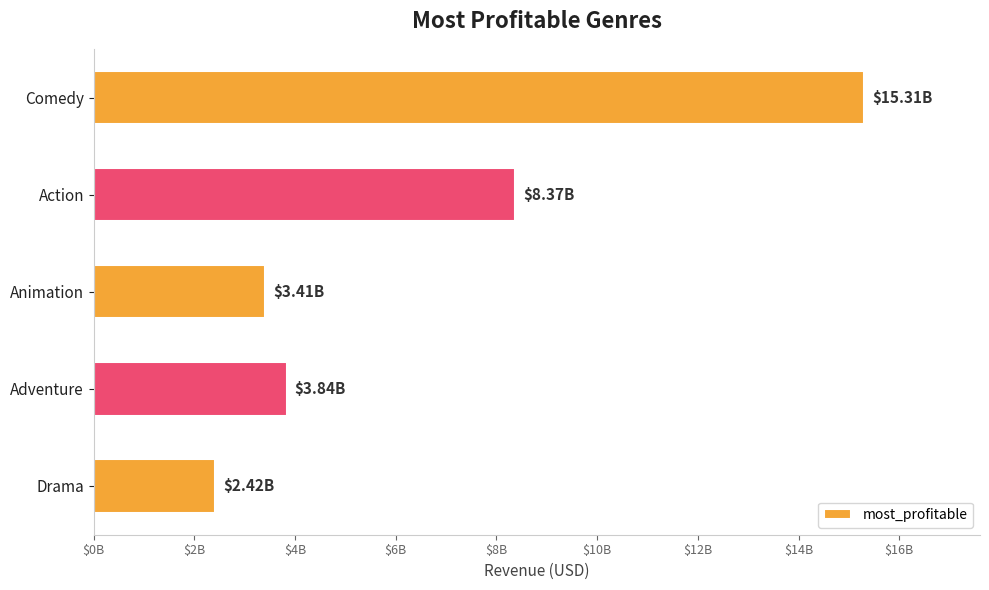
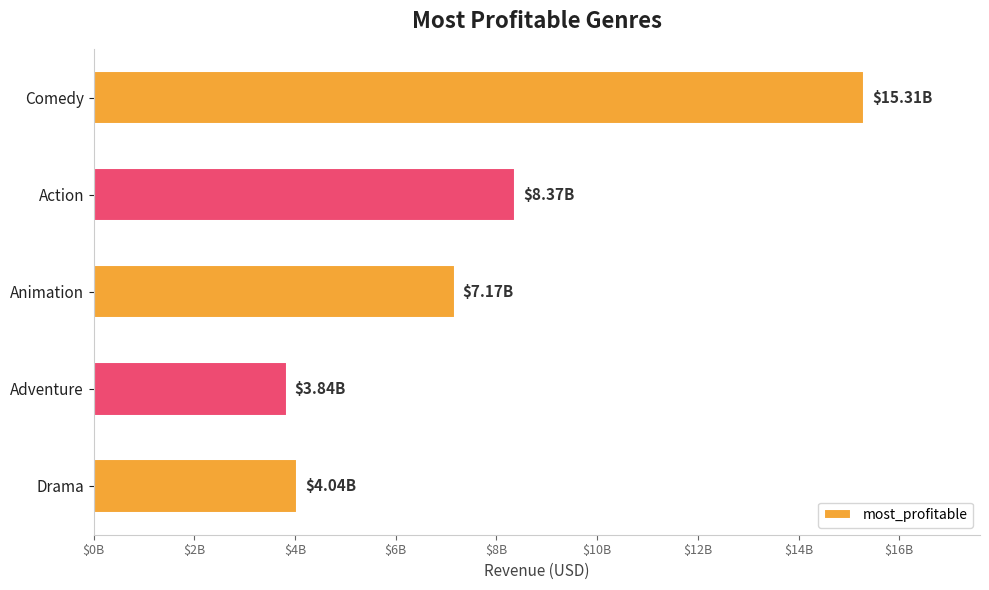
Animation: $3.41B -> $7.17B
Drama: $2.42B -> $4.04B
